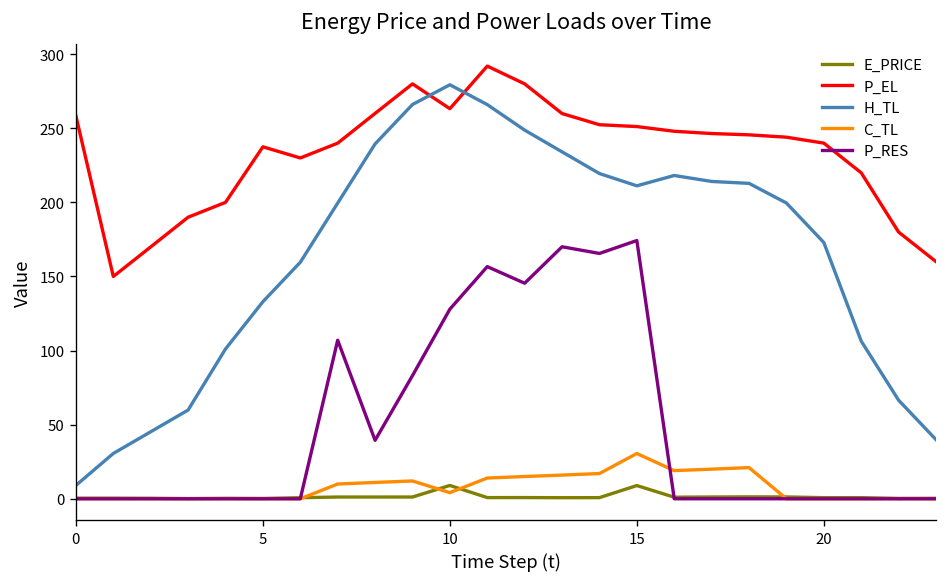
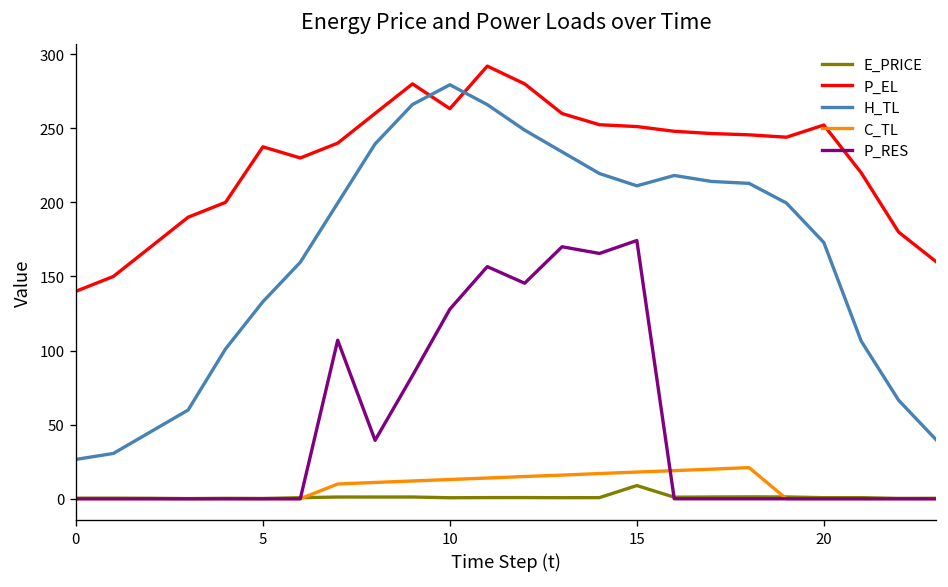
P_EL, 0: 258 -> 140
H_TL, 0: 9 -> 27
E_PRICE, 10: 9 -> 1
C_TL, 10: 4 -> 13
C_TL, 15: 31 -> 18
P_EL, 20: 240 -> 252
